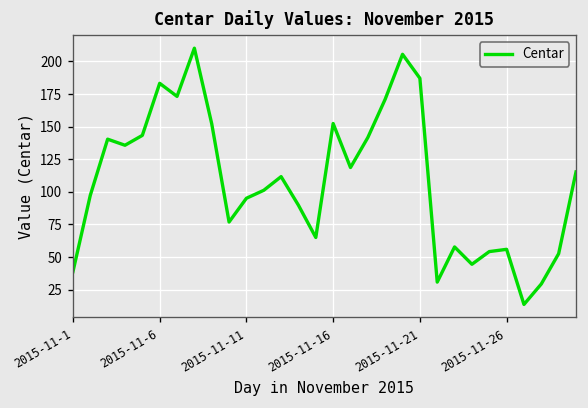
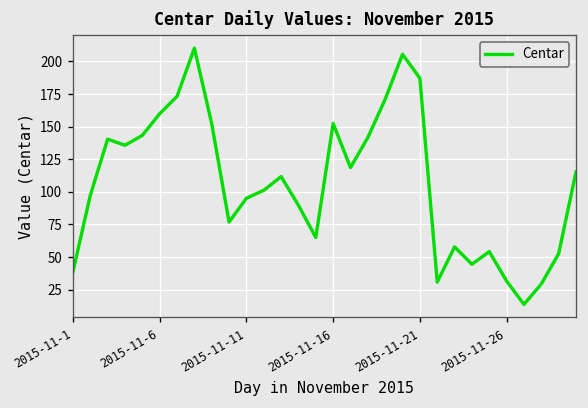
2015-11-6: 183 -> 160
2015-11-26: 56 -> 32
